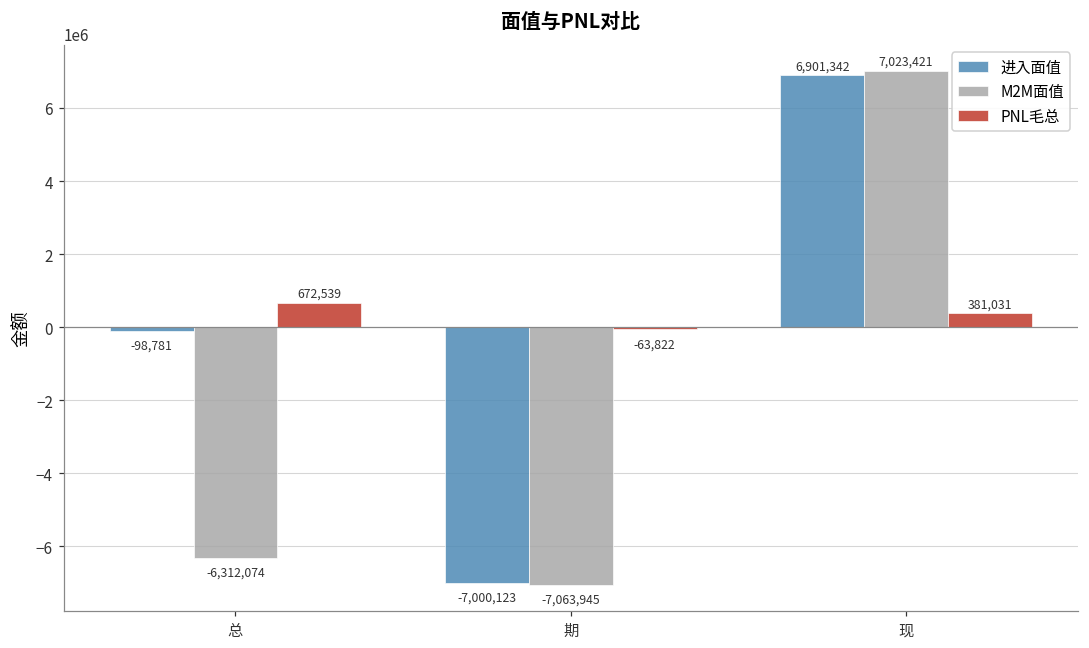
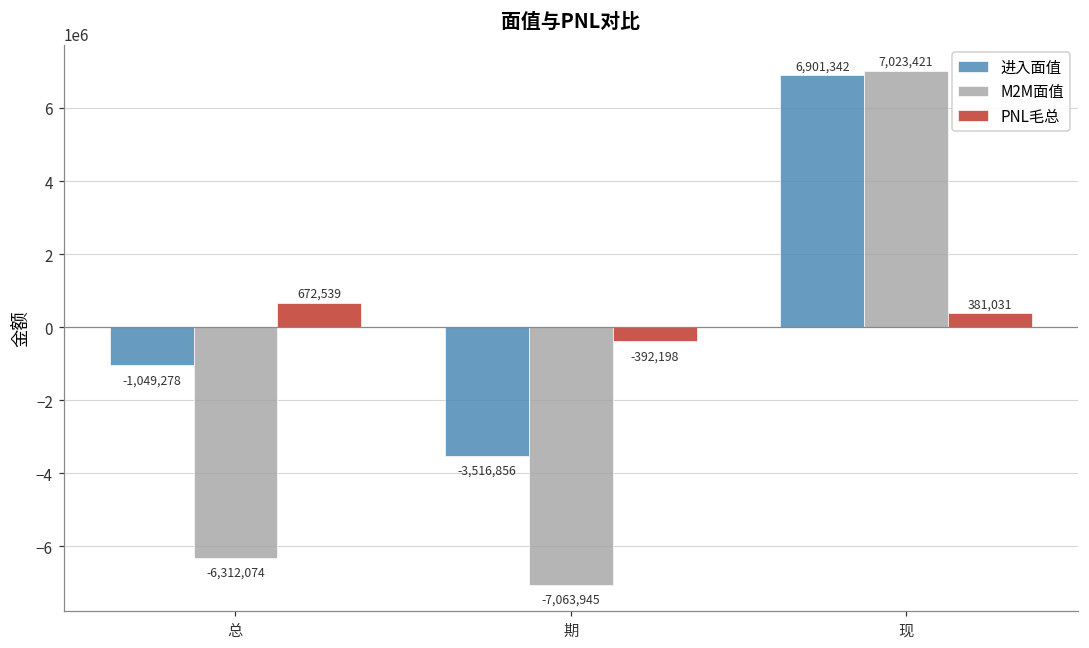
进入面值, 总: -98,781 -> -1,049,278
进入面值, 期: -7,000,123 -> -3,516,856
PNL毛总, 期: -63,822 -> -392,198
